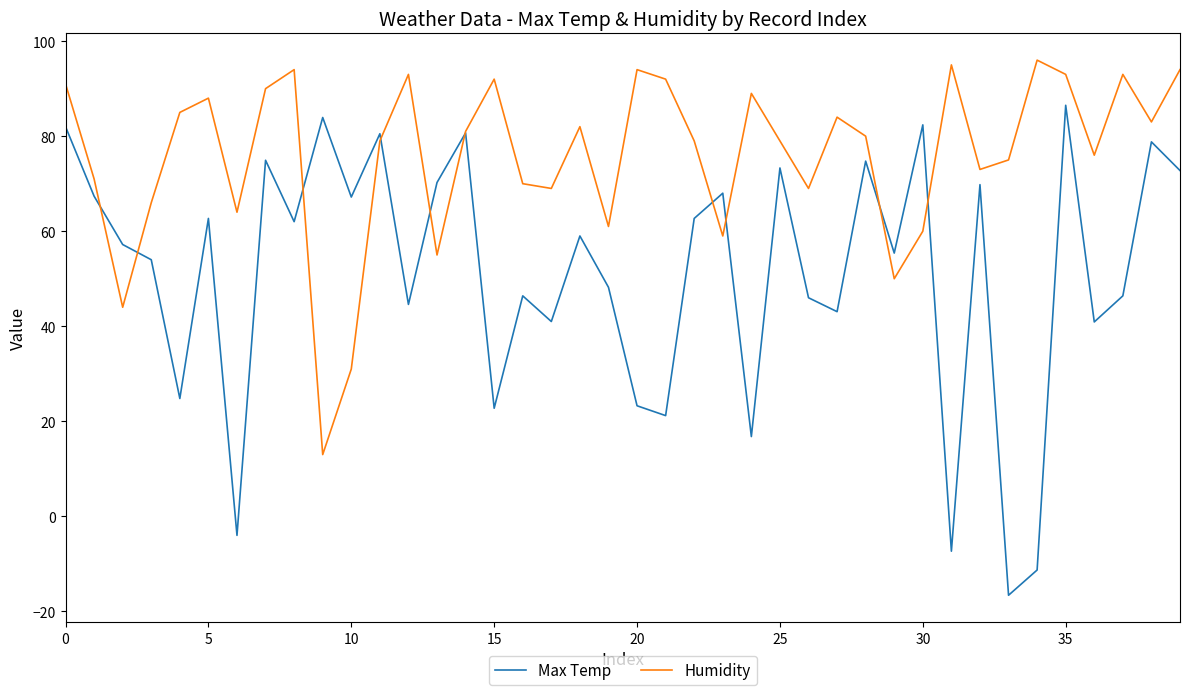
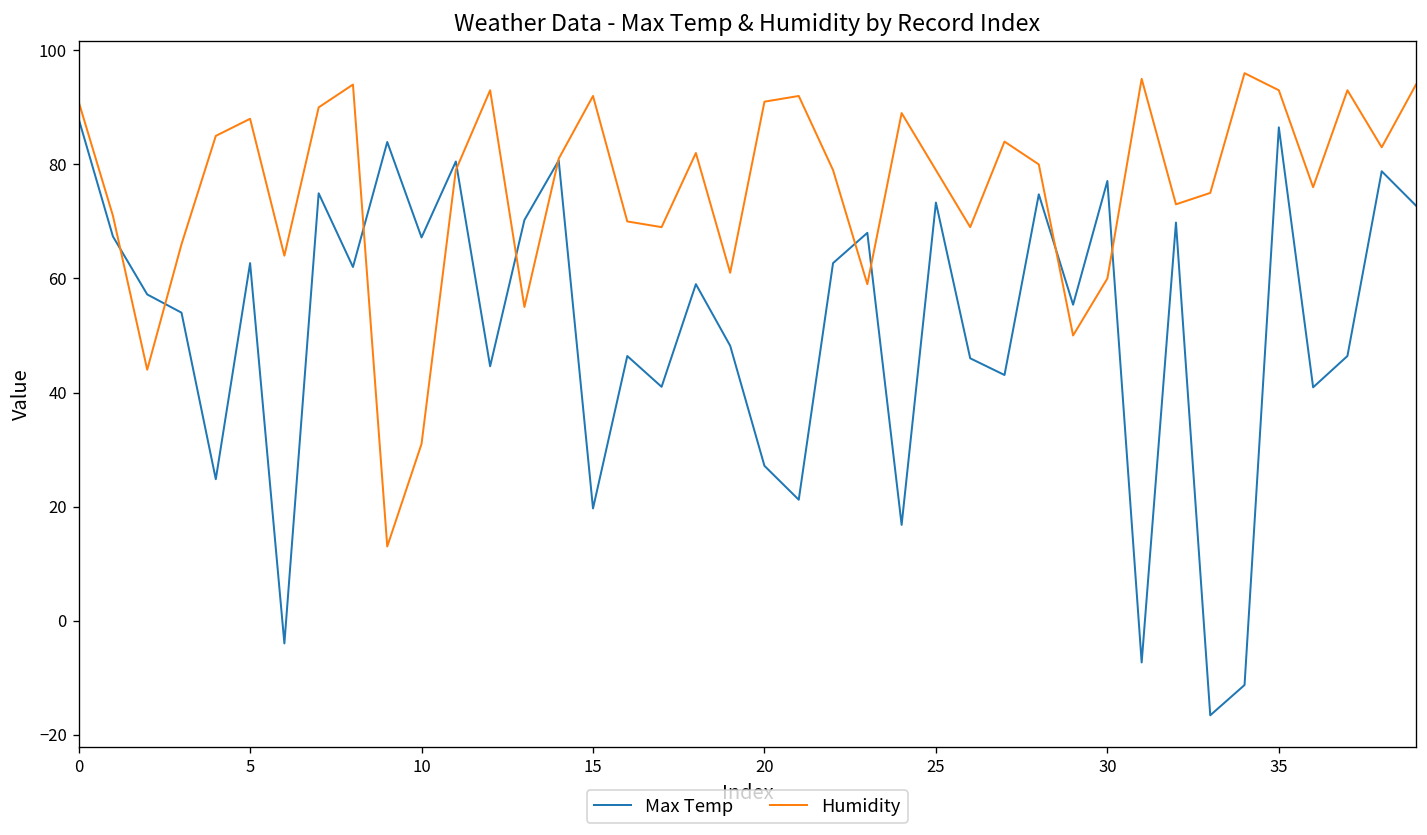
Max Temp, 0: 82 -> 88
Max Temp, 15: 23 -> 20
Max Temp, 20: 23 -> 27
Humidity, 20: 94 -> 91
Max Temp, 30: 82 -> 77
